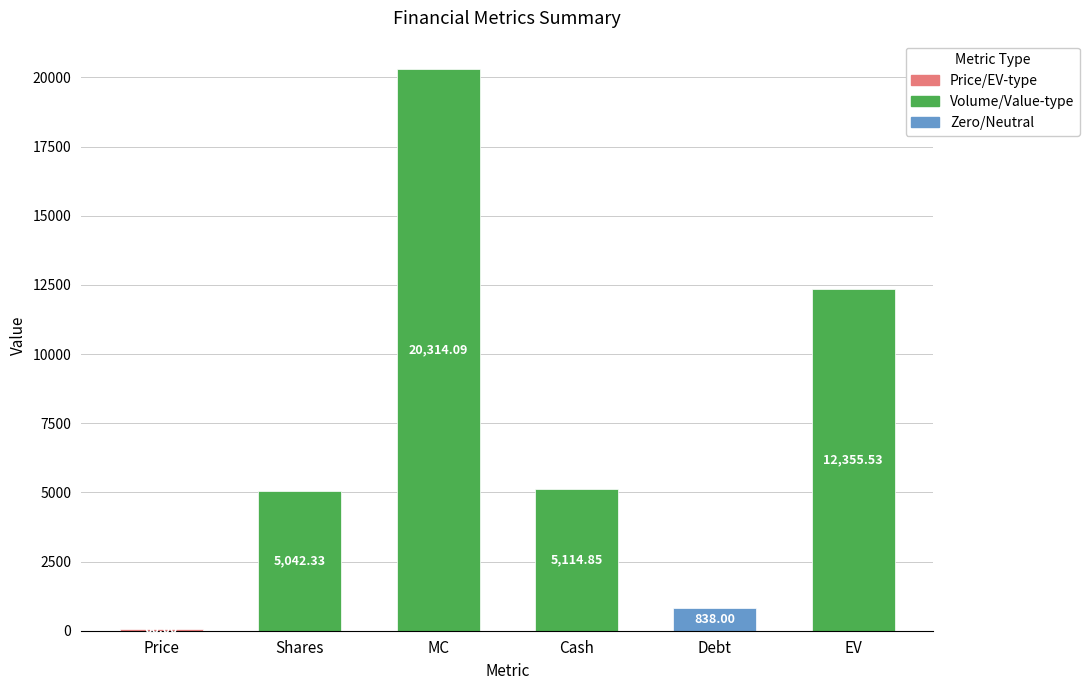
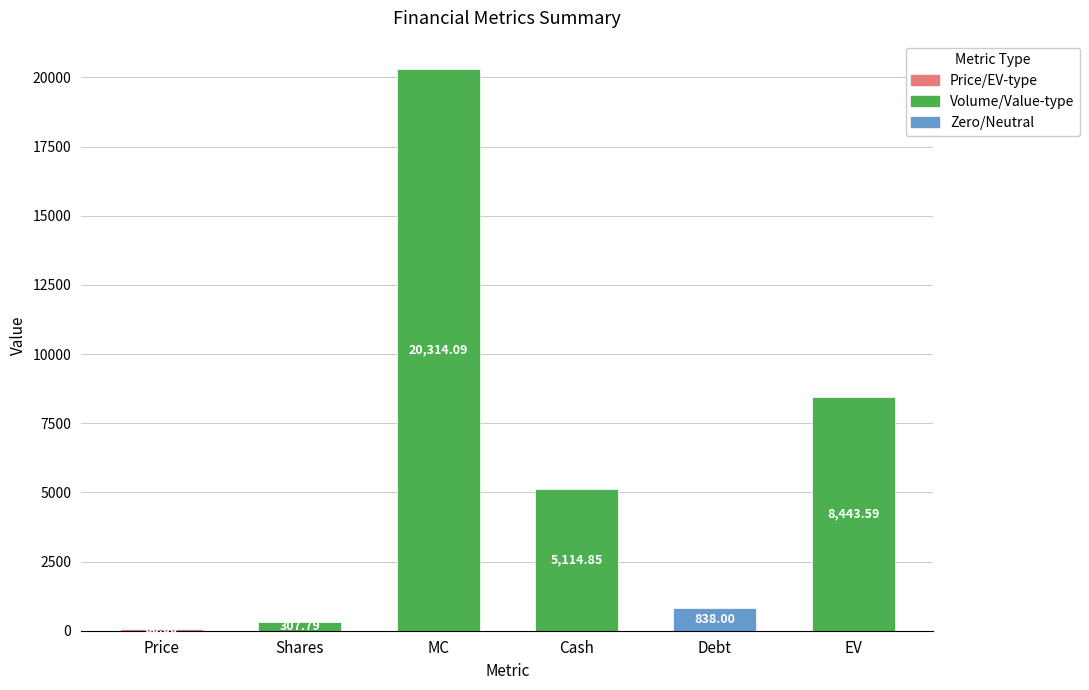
Shares: 5,042.33 -> 307.79
EV: 12,355.53 -> 8,443.59
